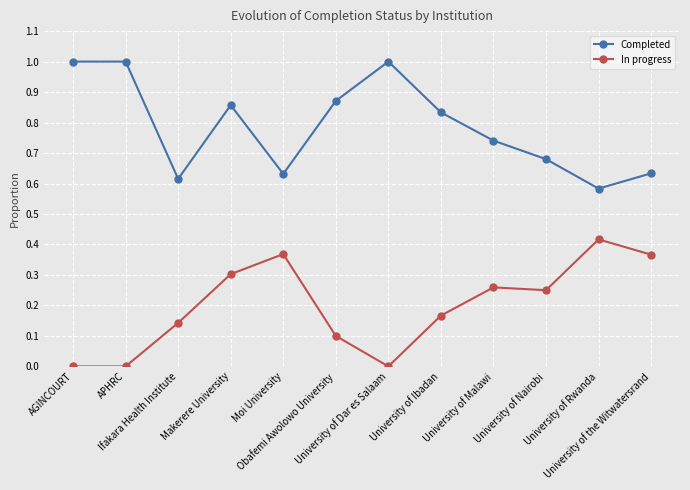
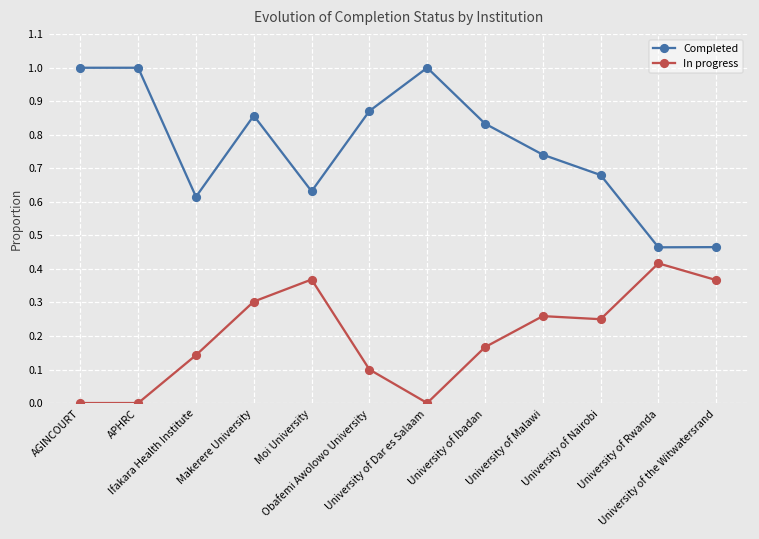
Completed, University of Rwanda: 0.58 -> 0.46
Completed, University of the Witwatersrand: 0.63 -> 0.47
